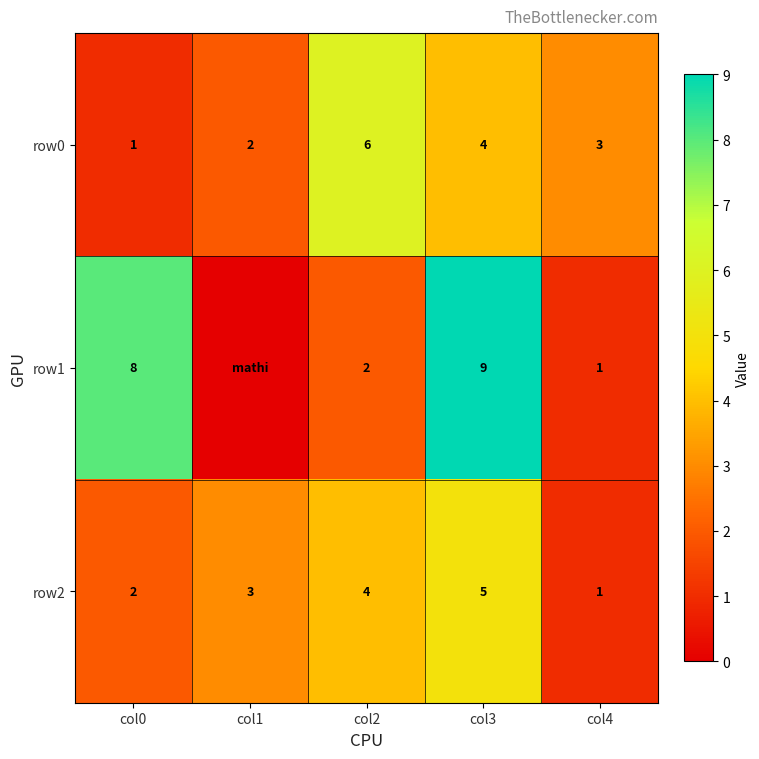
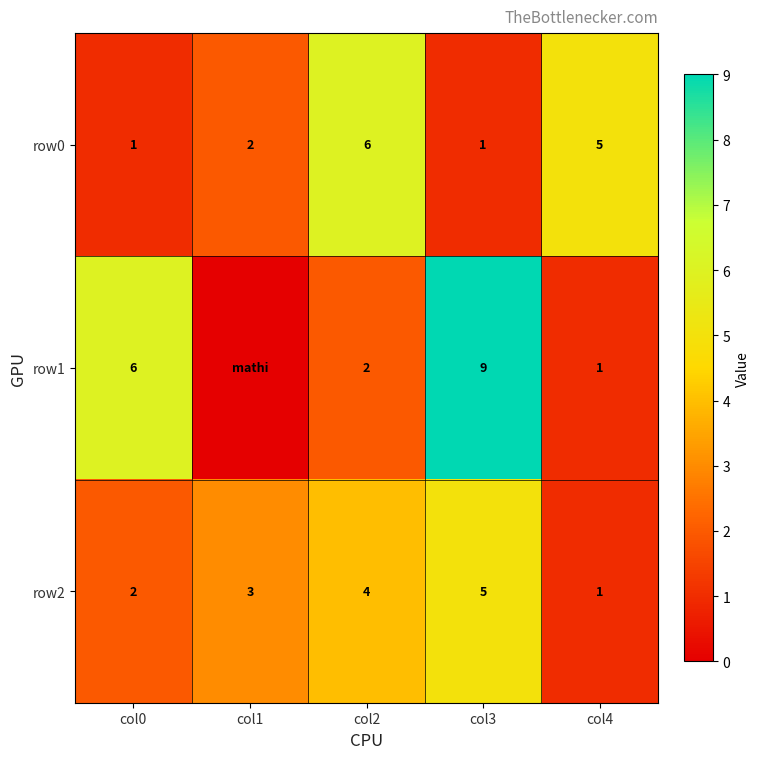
row0, col3: 4 -> 1
row0, col4: 3 -> 5
row1, col0: 8 -> 6
